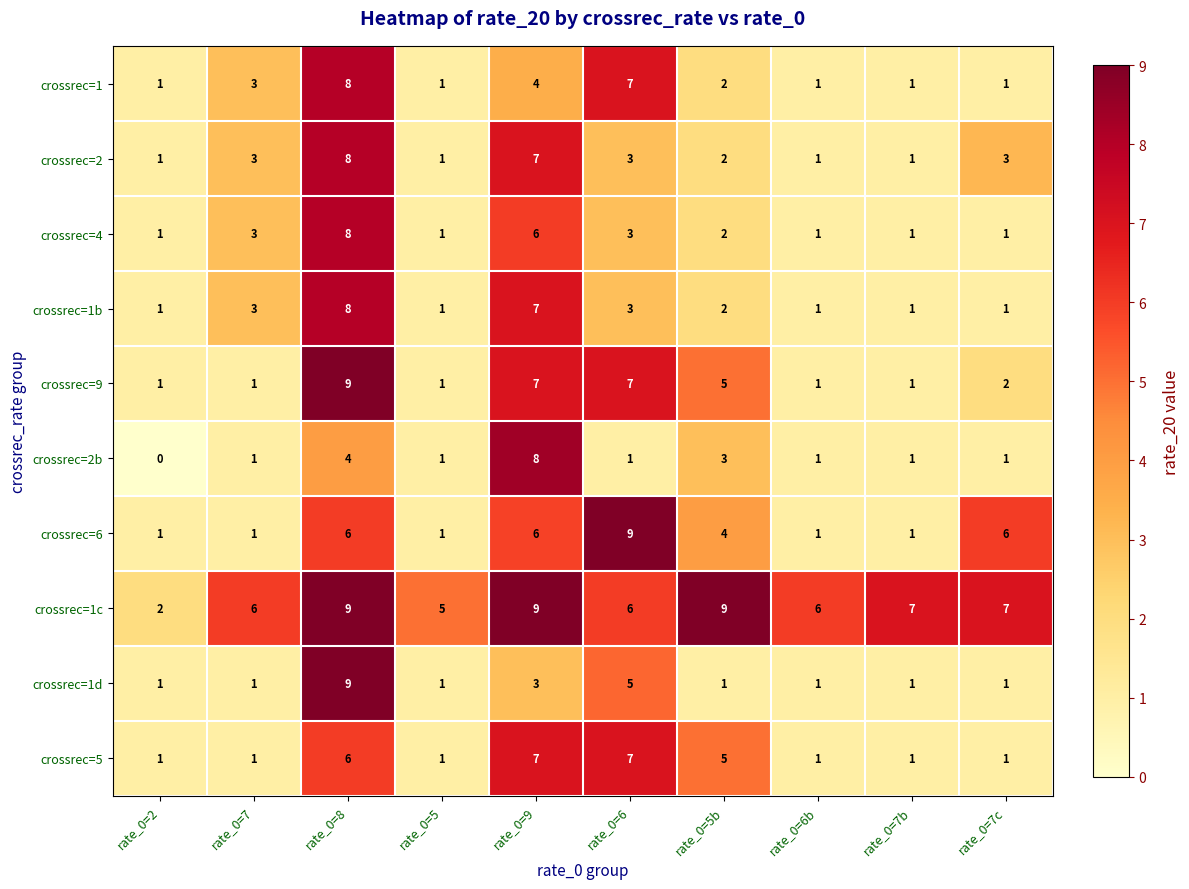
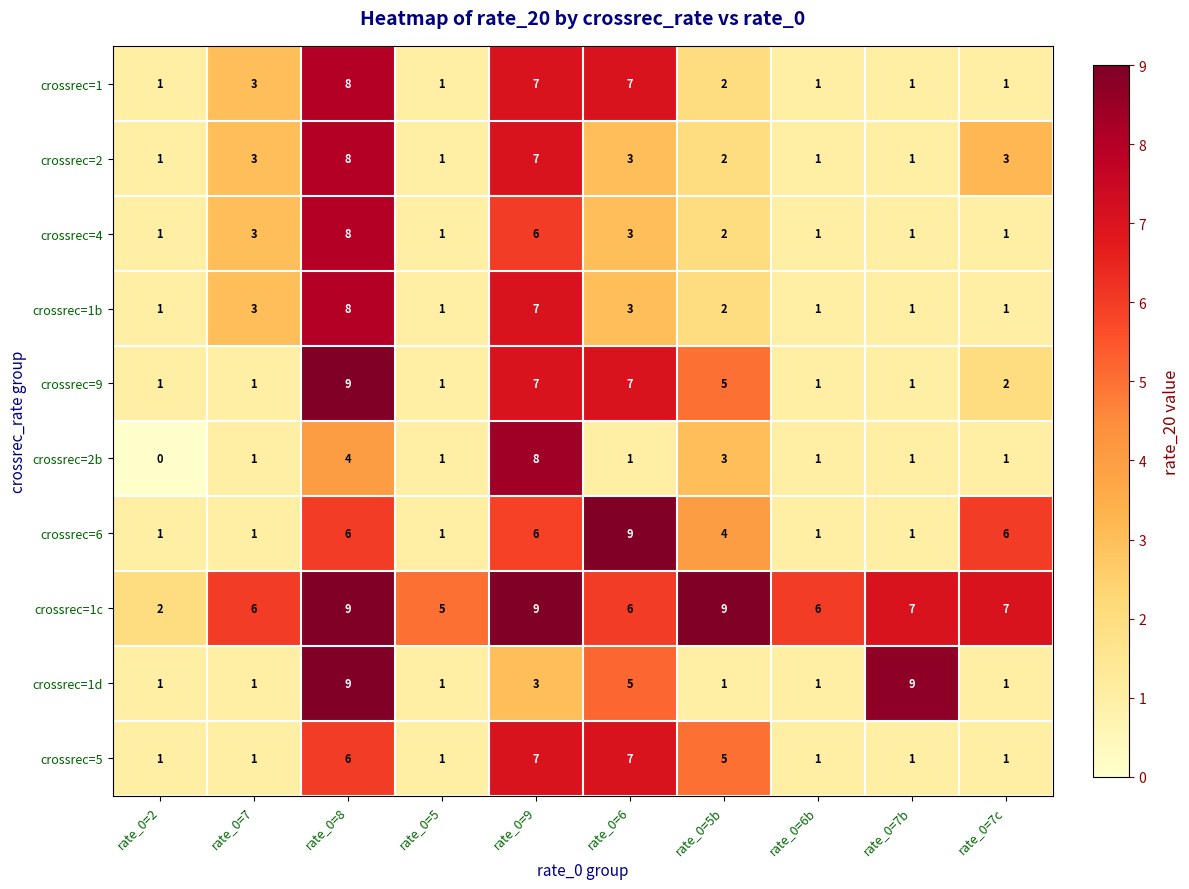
crossrec=1, rate_0=9: 4 -> 7
crossrec=1d, rate_0=7b: 1 -> 9
